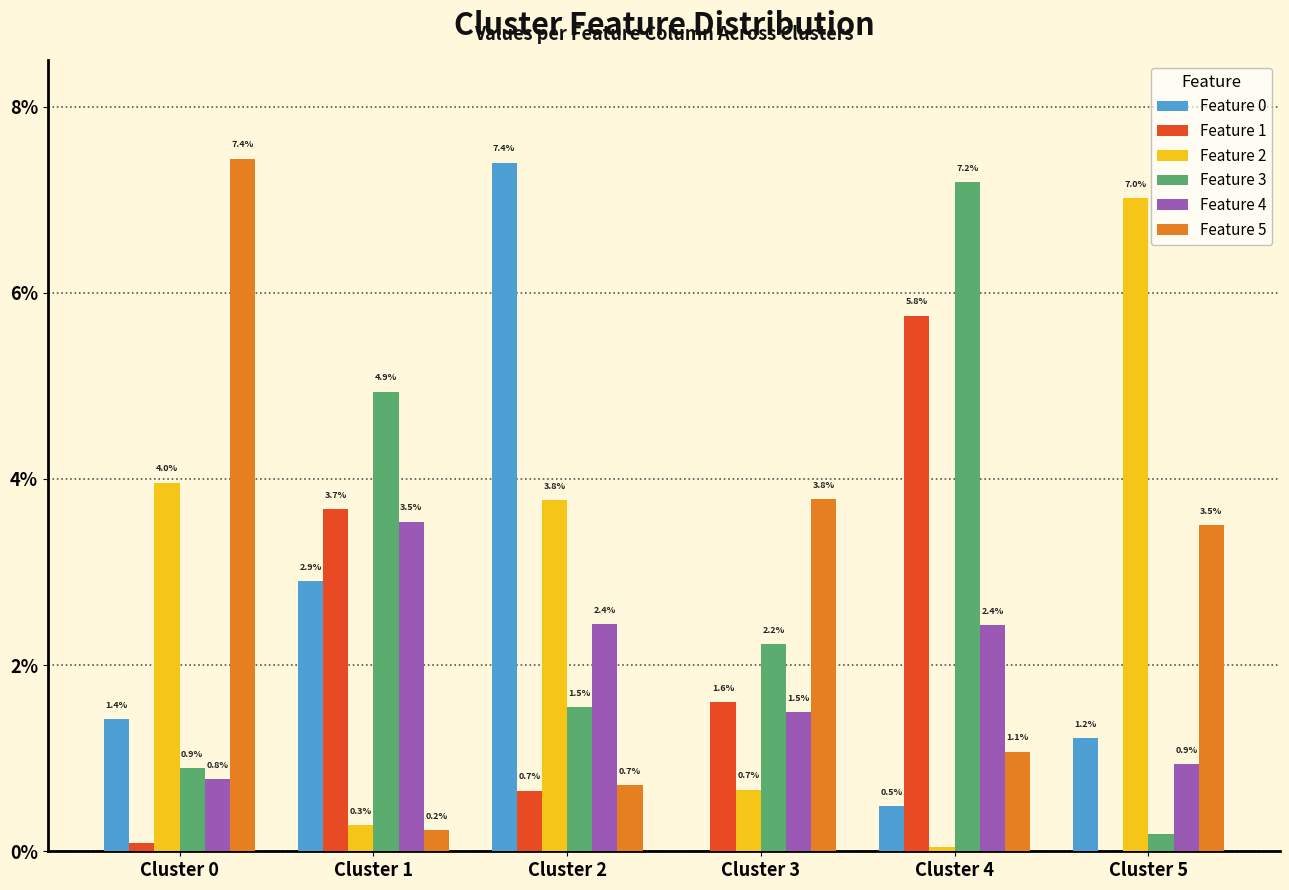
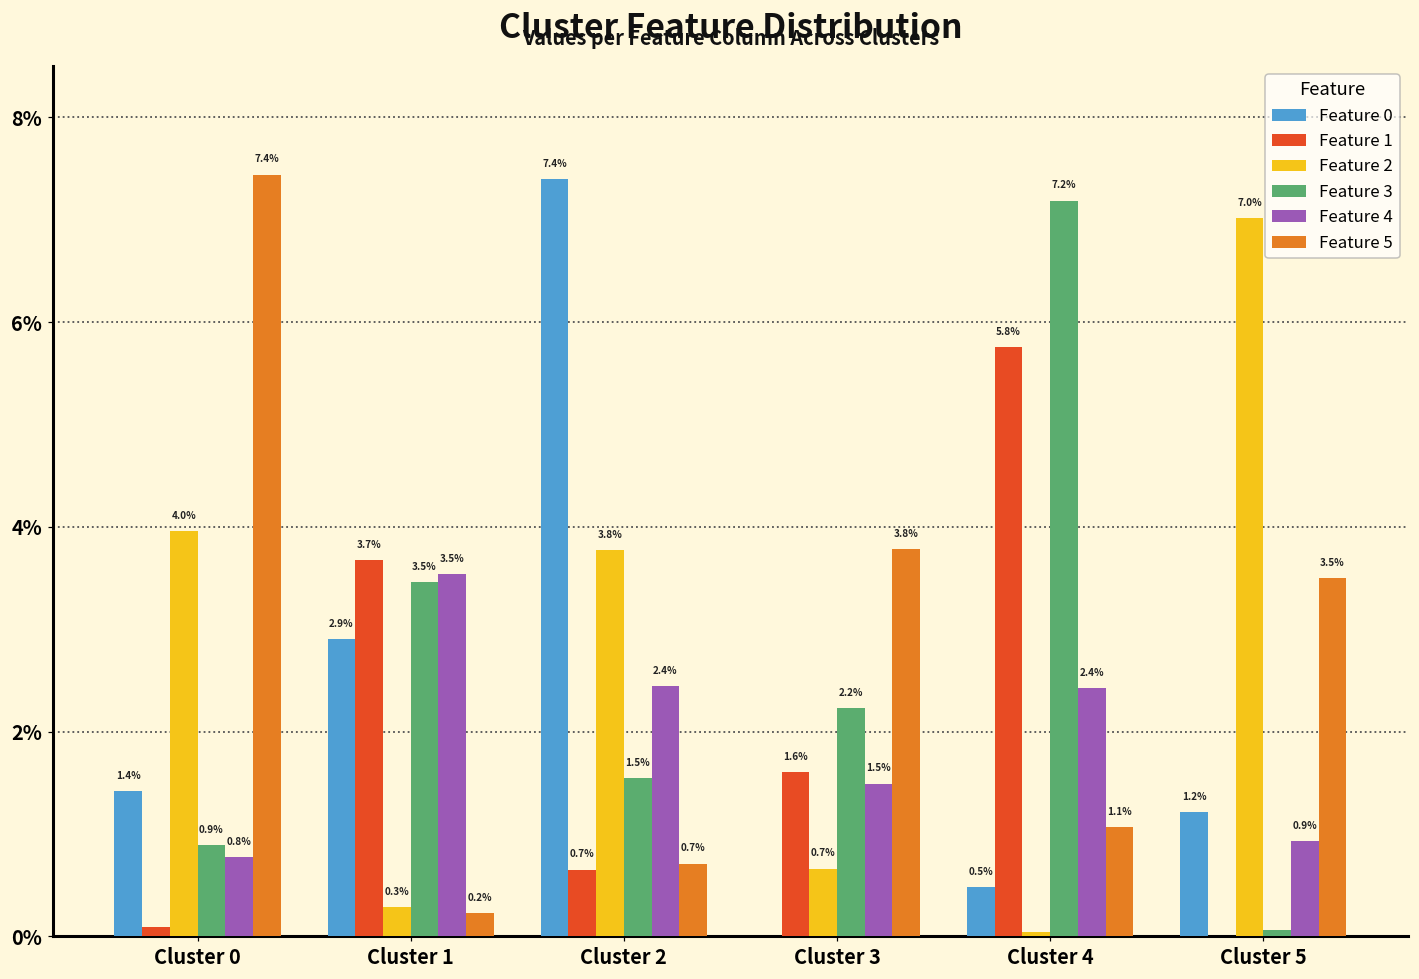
Feature 3, Cluster 1: 4.9% -> 3.5%
Feature 3, Cluster 5: 0.2% -> 0.1%
